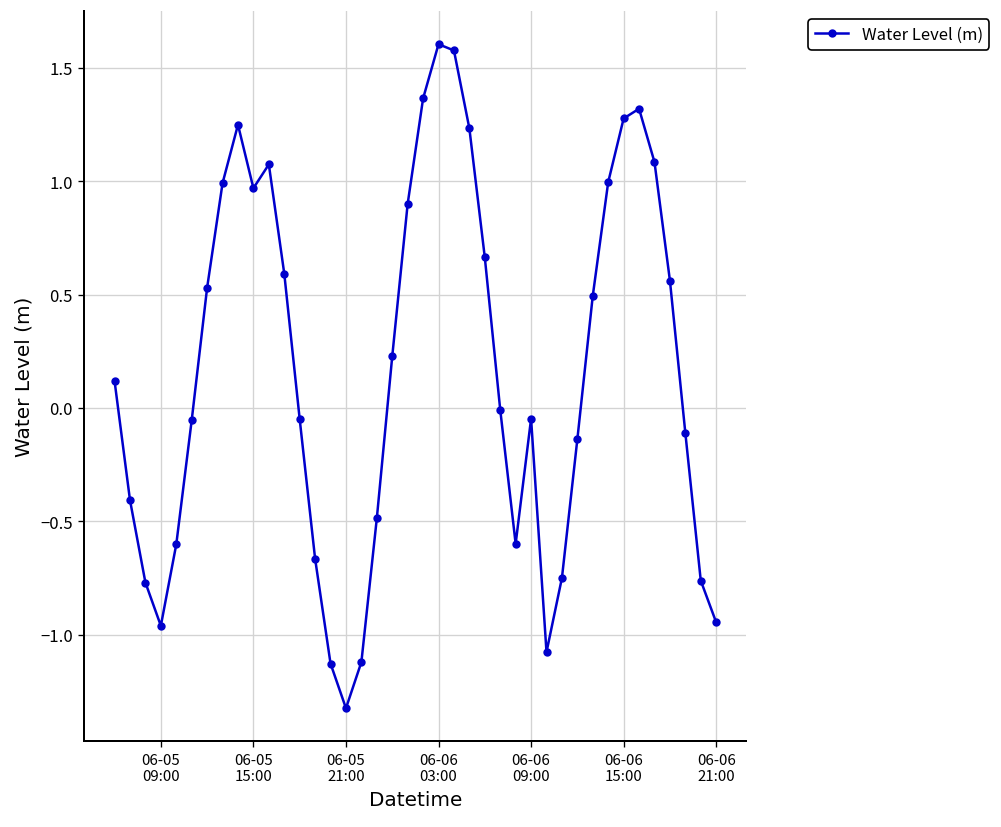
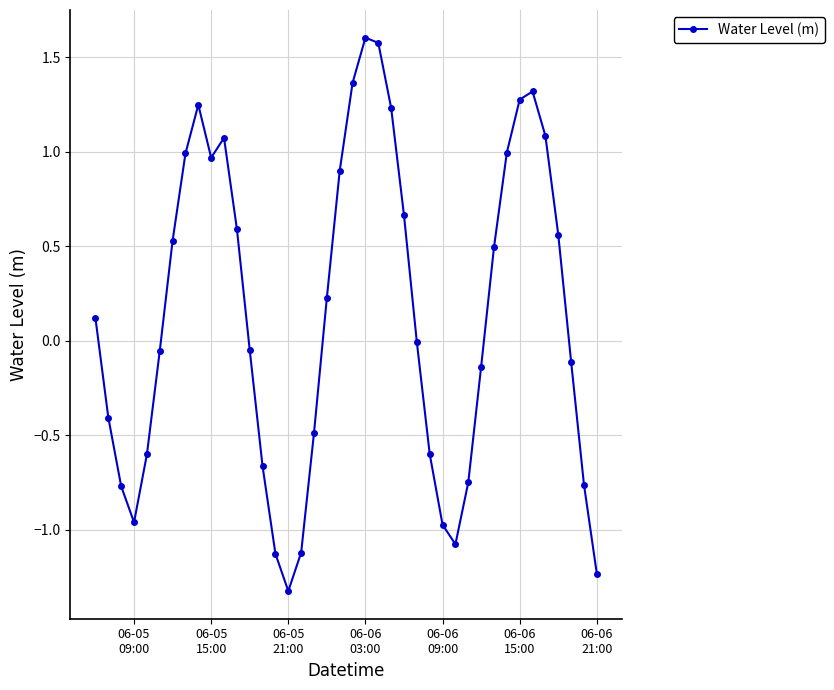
06-06 09:00: -0.05 -> -0.97
06-06 21:00: -0.95 -> -1.23
